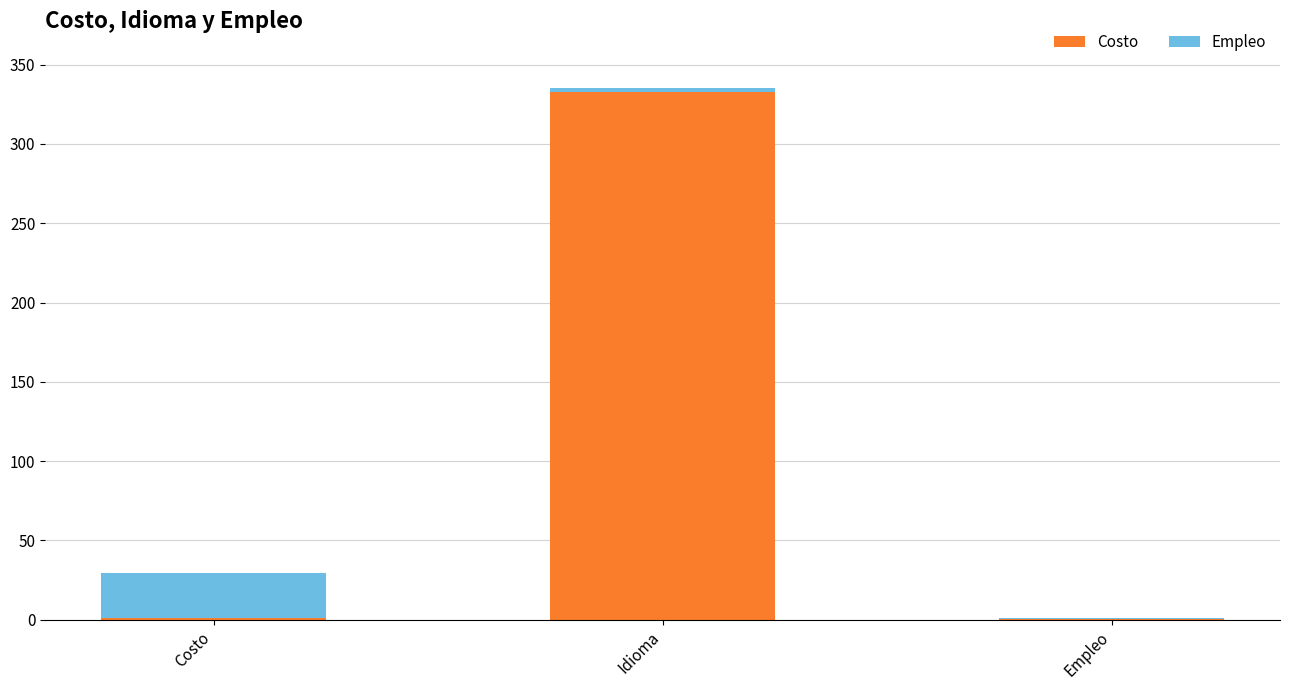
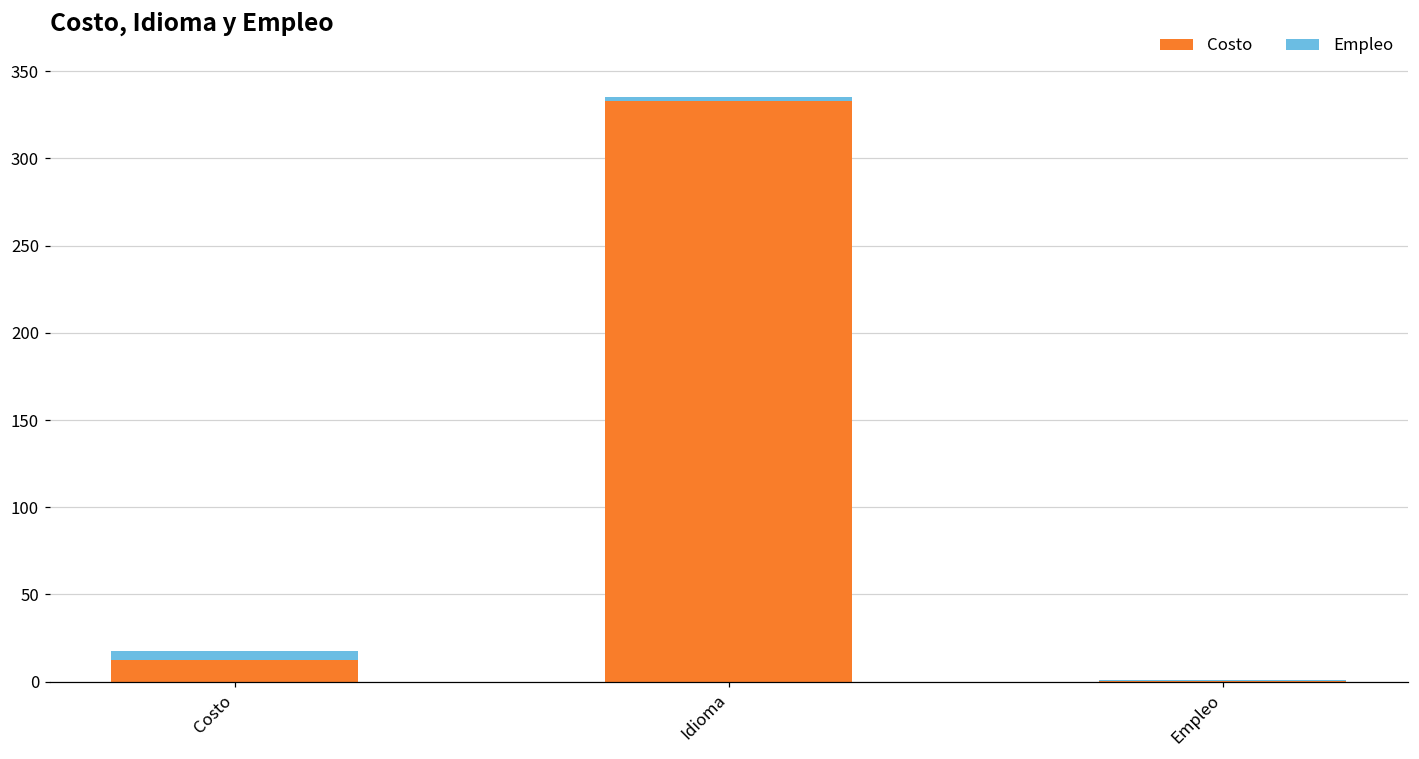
Costo, Costo: 1 -> 13
Empleo, Costo: 28 -> 5
